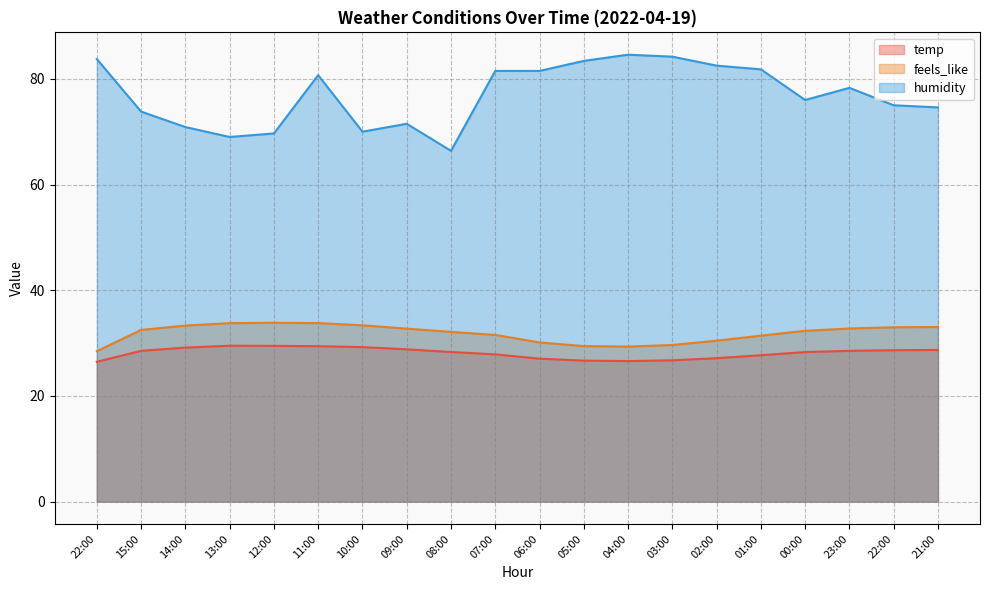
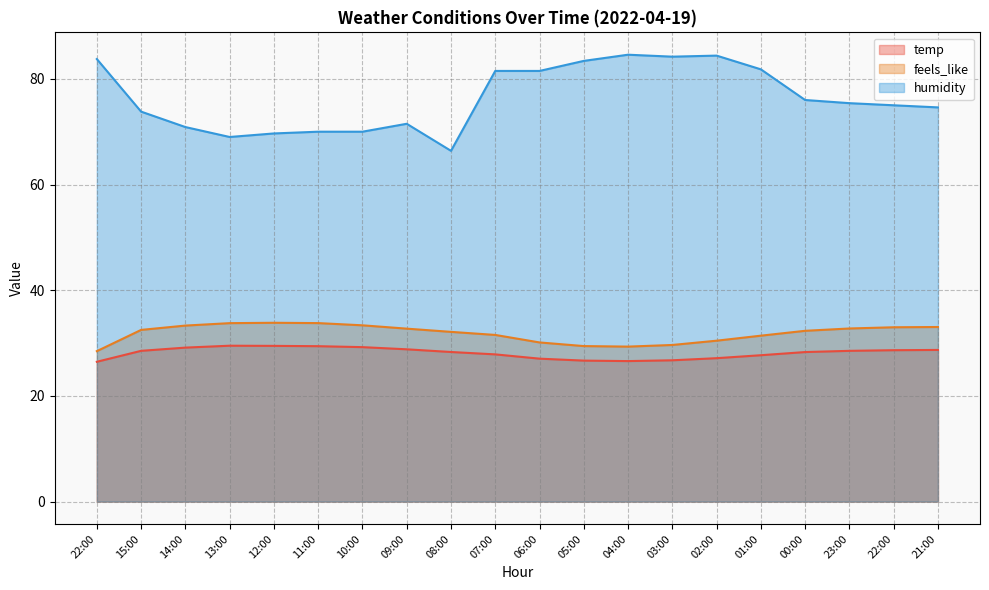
humidity, 11:00: 81 -> 70
humidity, 02:00: 83 -> 84
humidity, 23:00: 78 -> 75
